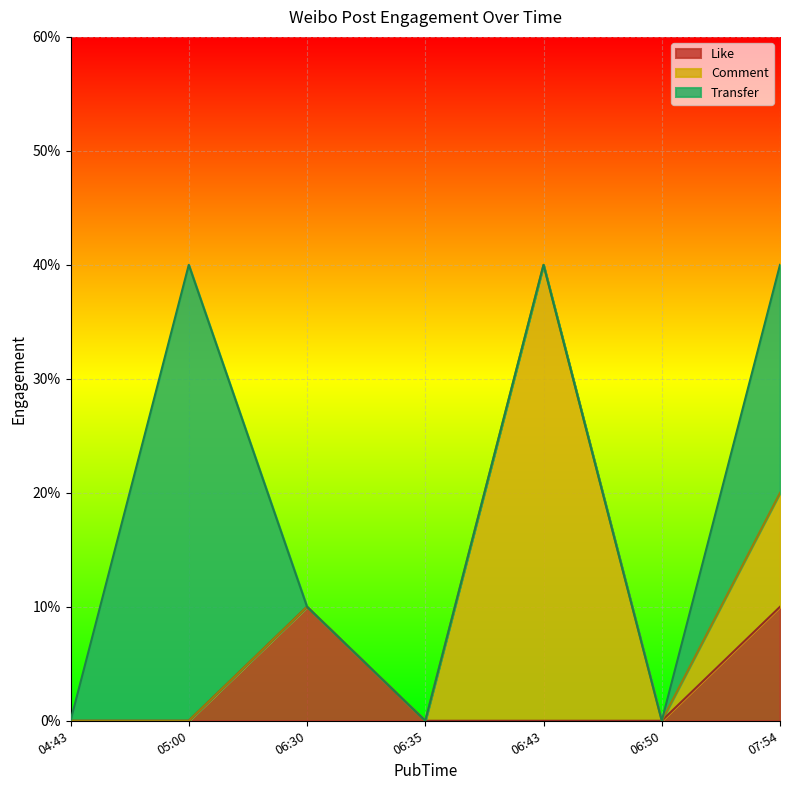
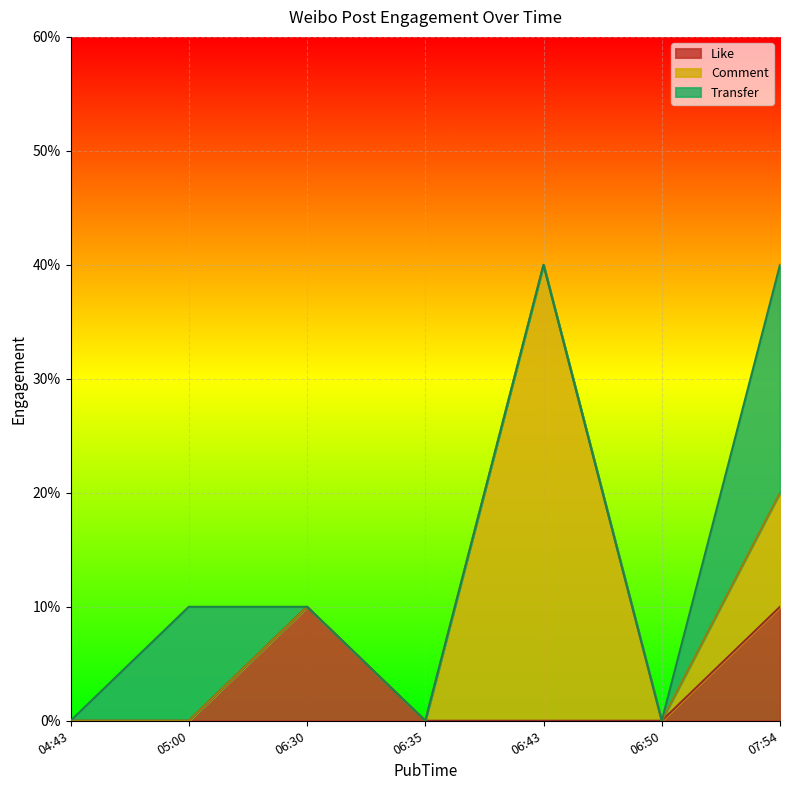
Transfer, 05:00: 40.0% -> 10.0%
